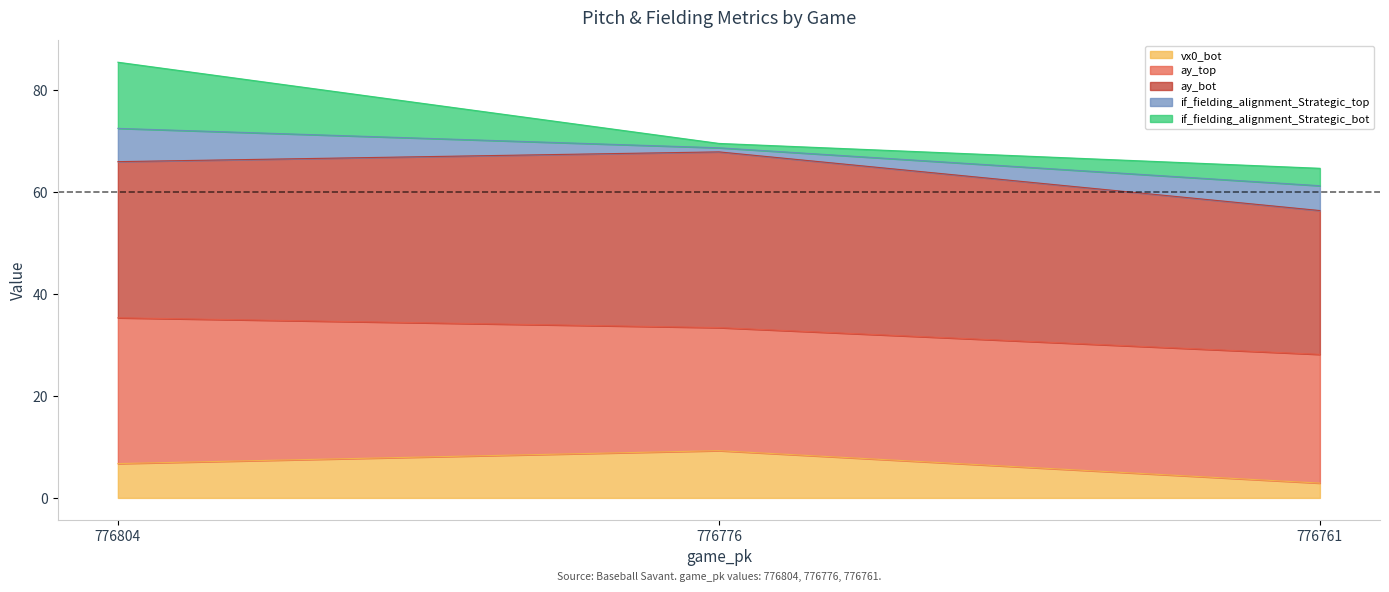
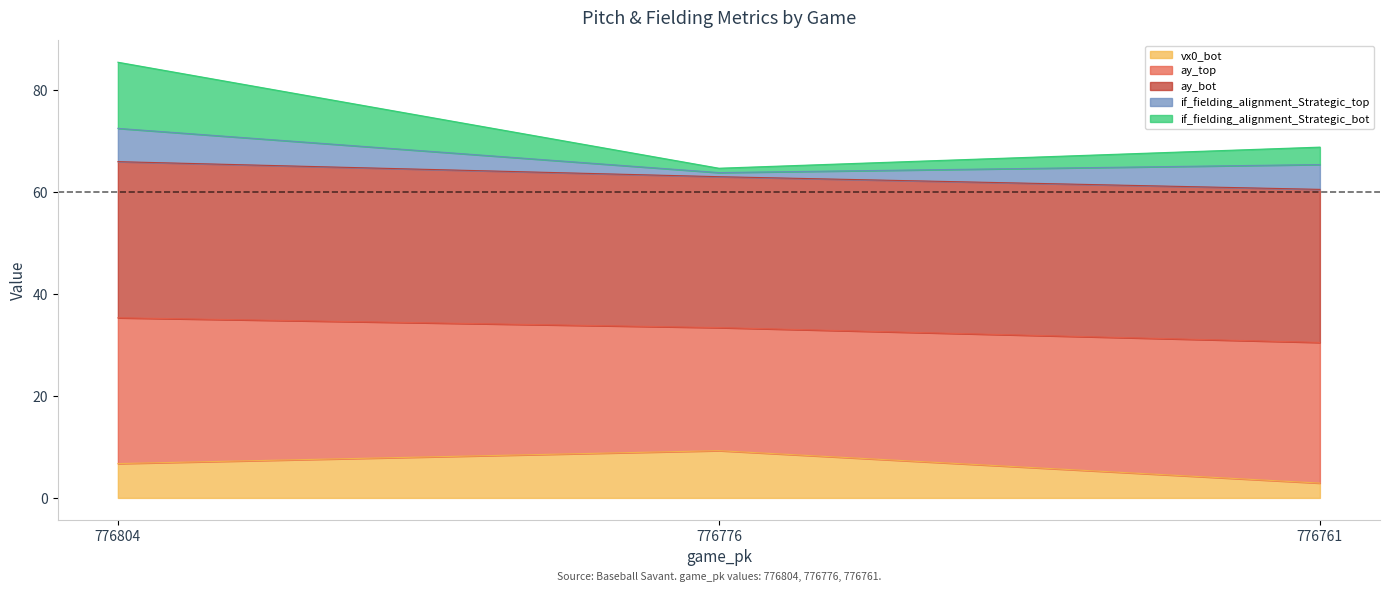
ay_bot, 776776: 35 -> 30
ay_top, 776761: 25 -> 28
ay_bot, 776761: 28 -> 30
